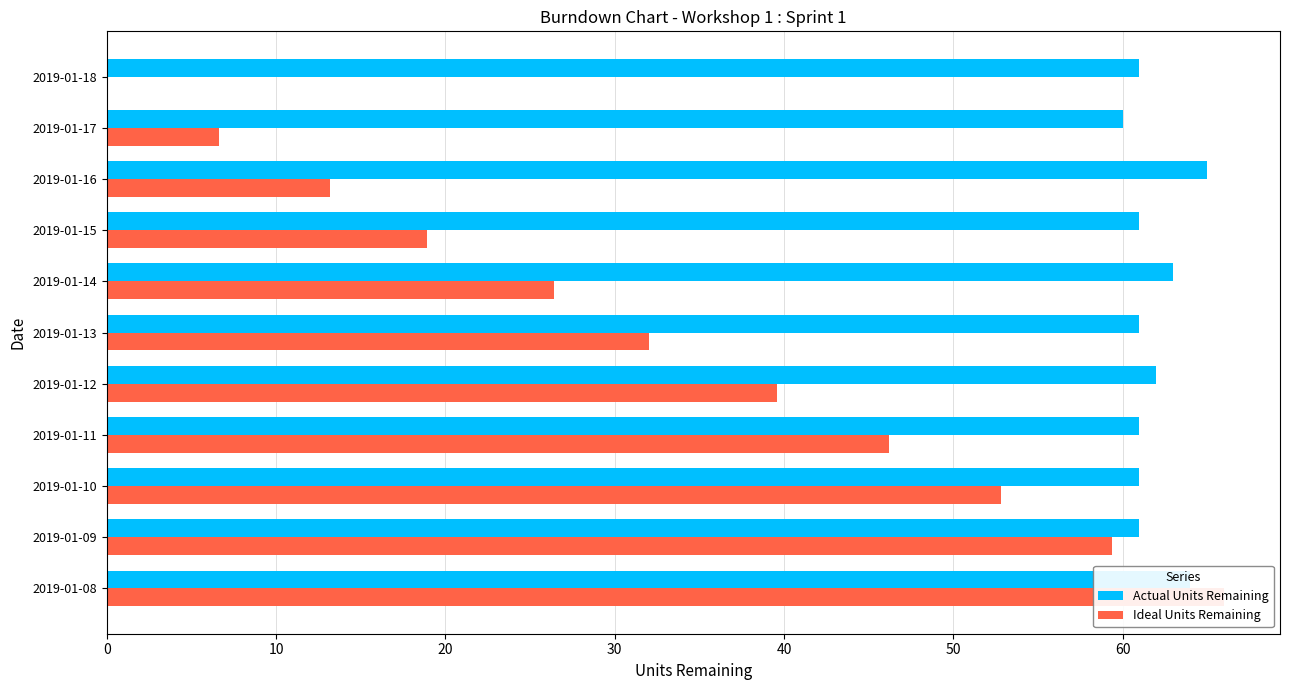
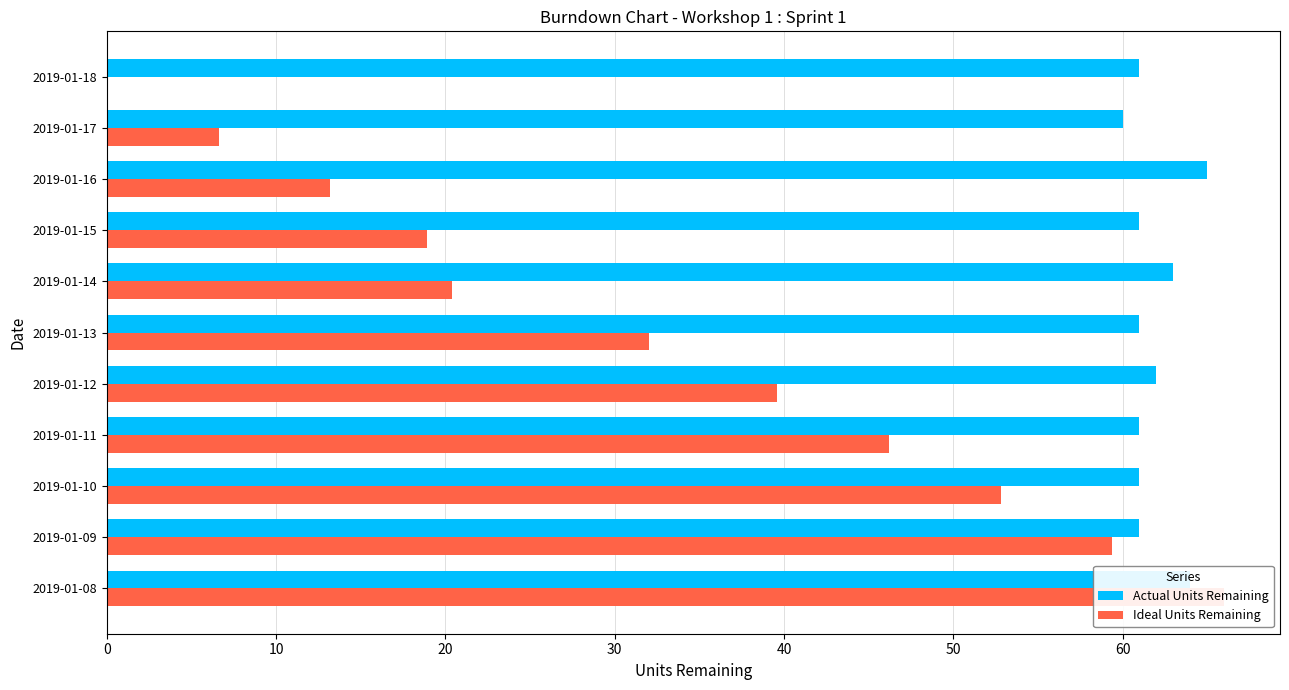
Ideal Units Remaining, 2019-01-14: 26.4 -> 20.4
